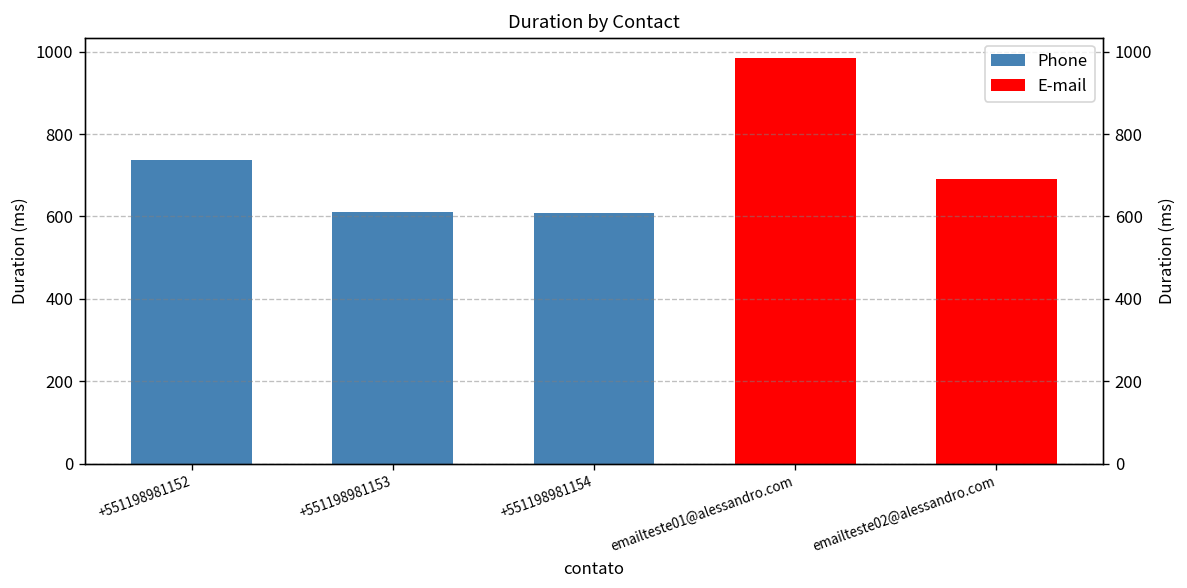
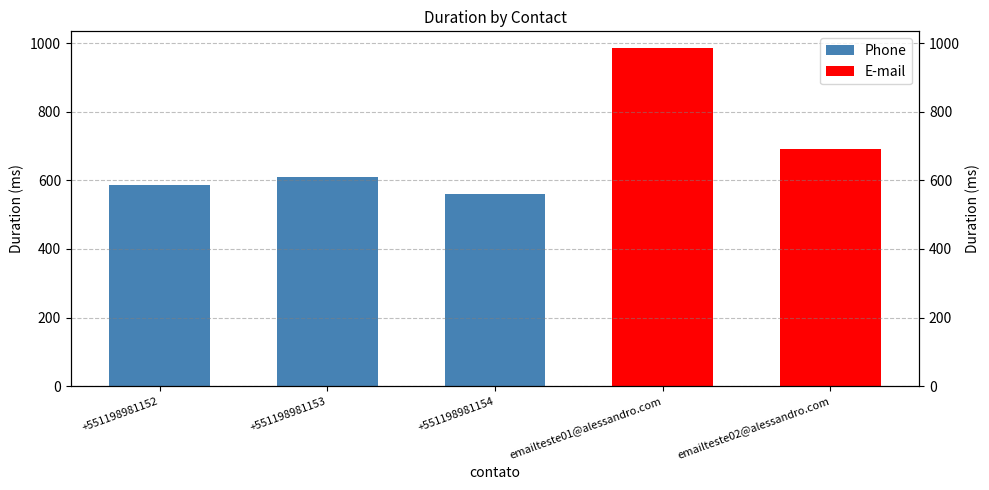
+551198981152: 740 -> 590
+551198981154: 610 -> 560
